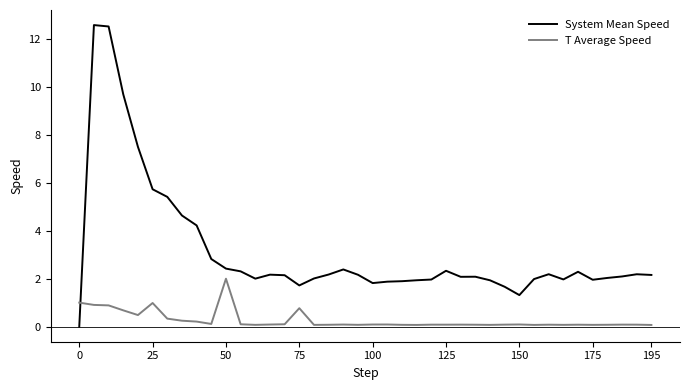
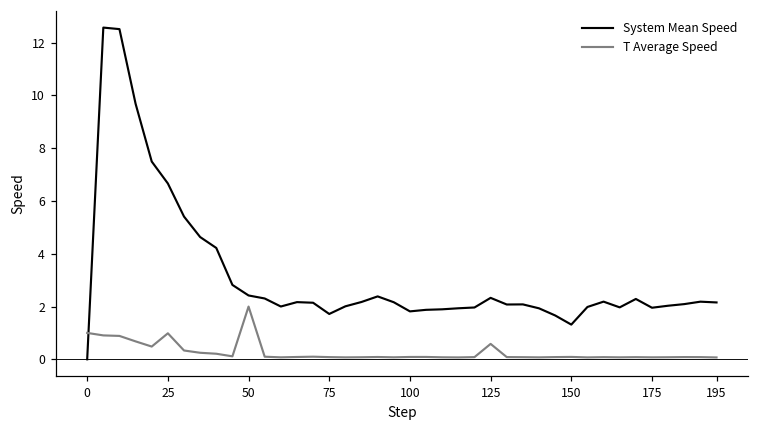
System Mean Speed, 25: 5.7 -> 6.7
T Average Speed, 75: 0.8 -> 0.1
T Average Speed, 125: 0.1 -> 0.6
